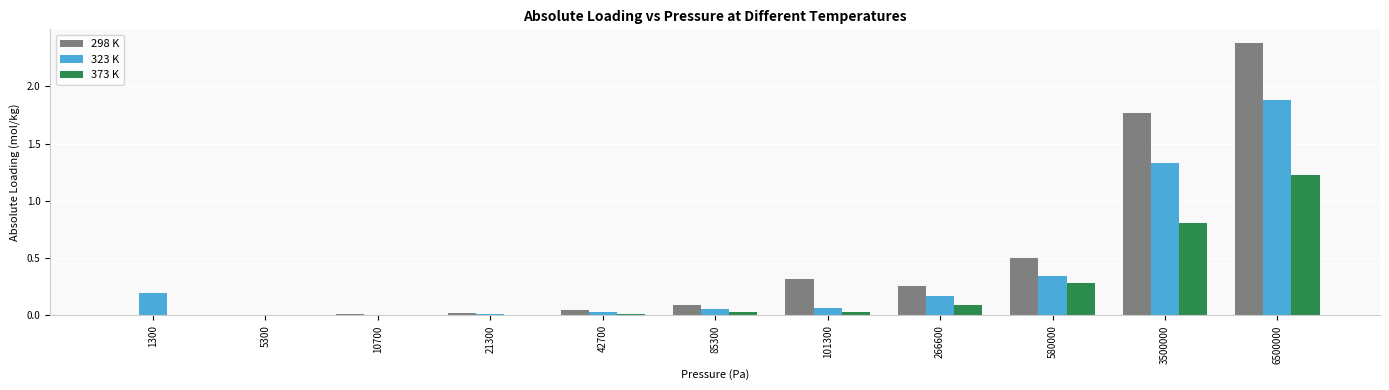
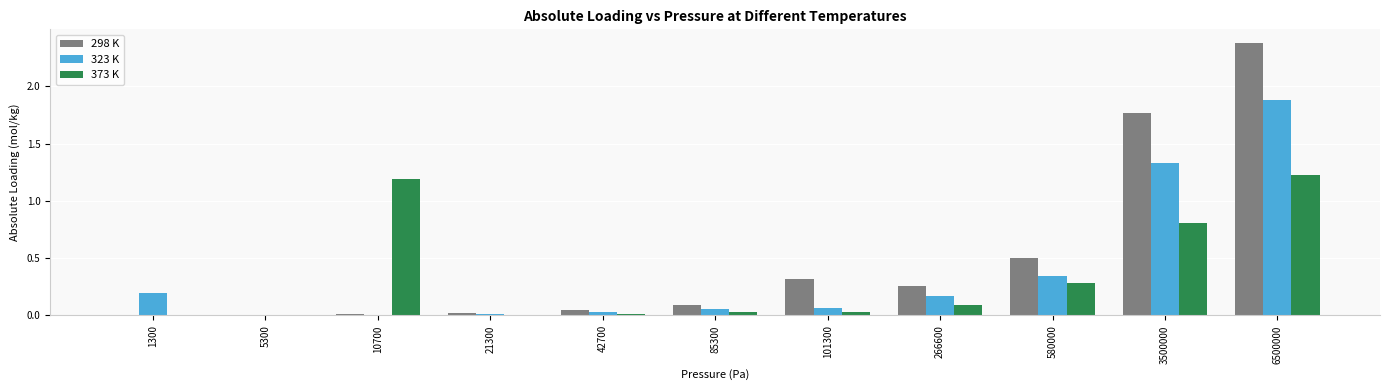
373 K, 10700: 0.00 -> 1.19
